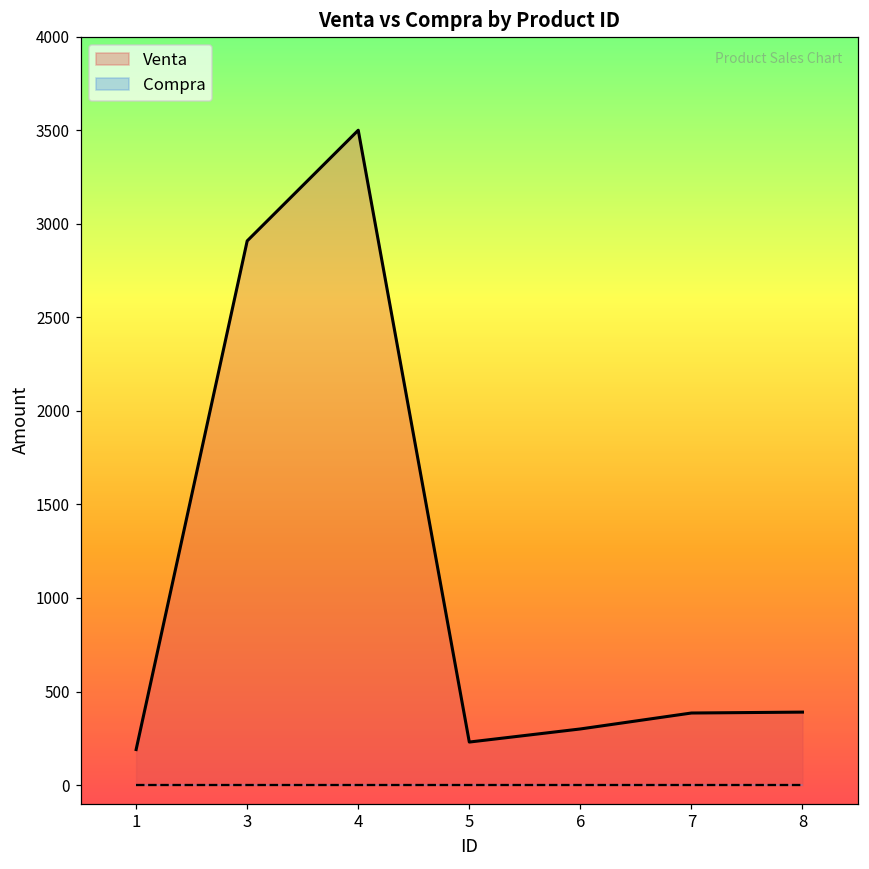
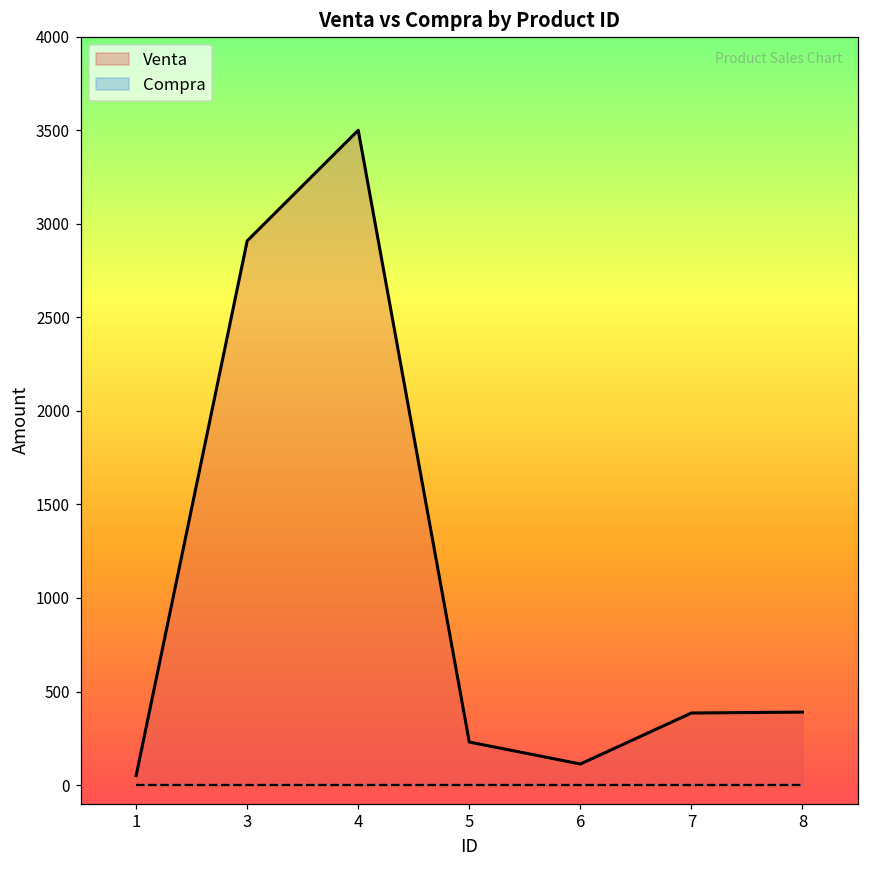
Venta, 1: 190 -> 50
Venta, 6: 300 -> 110
